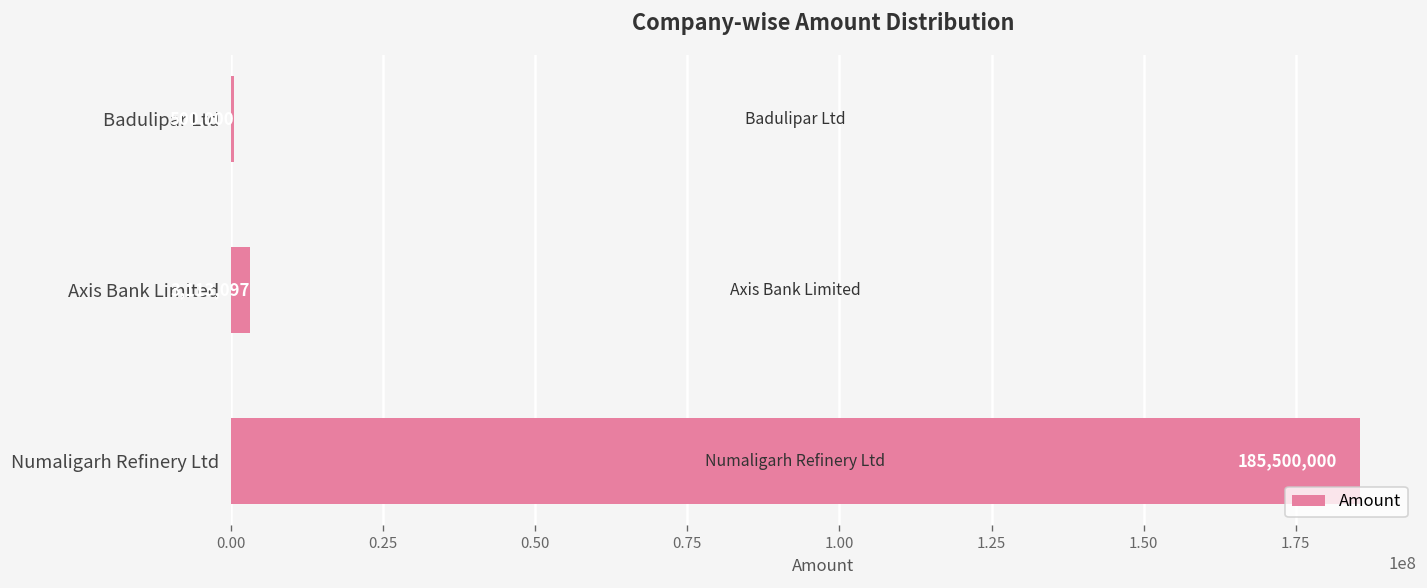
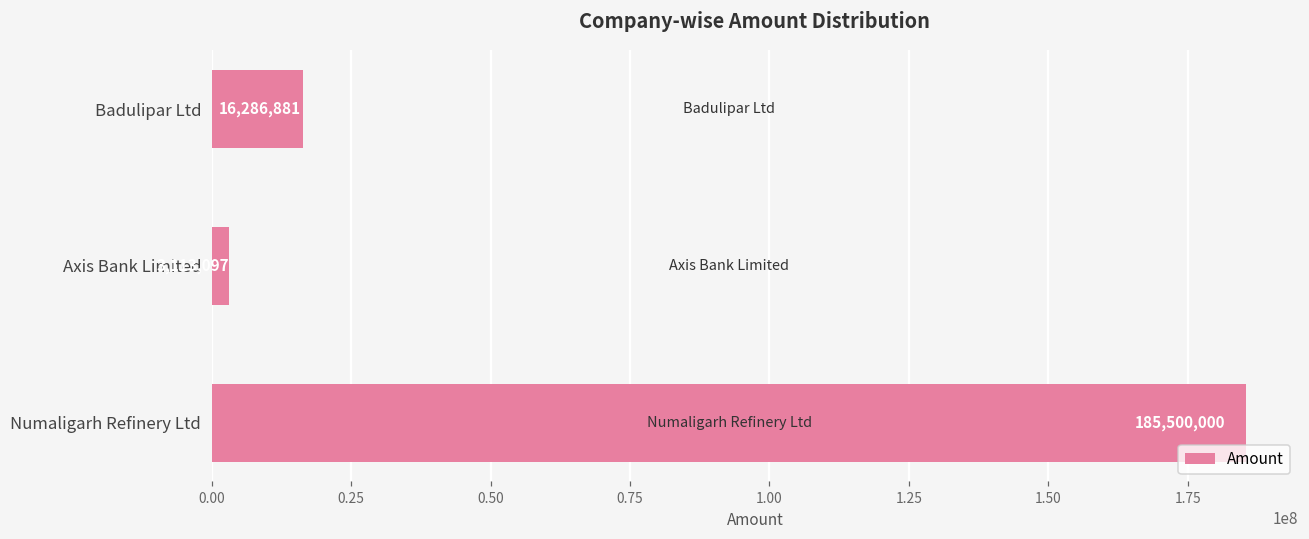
Badulipar Ltd: 1000000 -> 16000000
